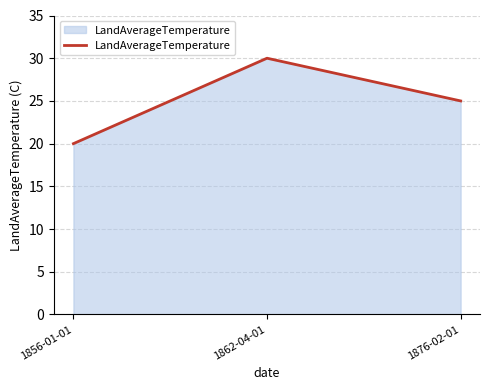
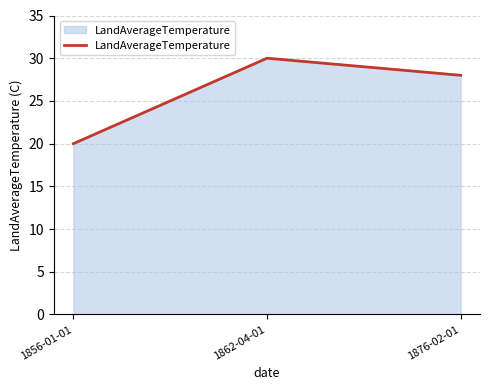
1876-02-01: 25 -> 28
